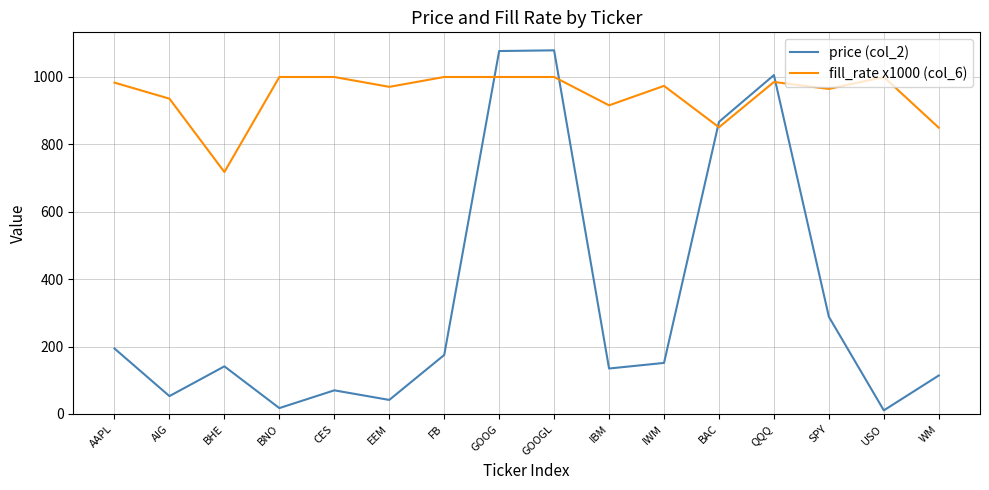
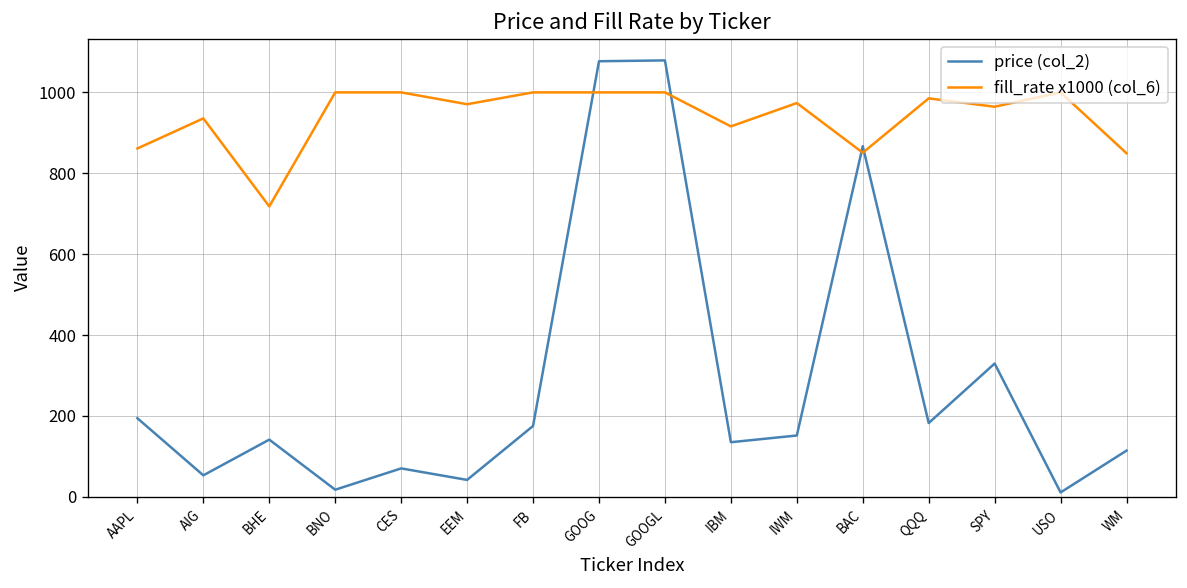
fill_rate x1000 (col_6), AAPL: 980 -> 860
price (col_2), QQQ: 1010 -> 180
price (col_2), SPY: 290 -> 330
